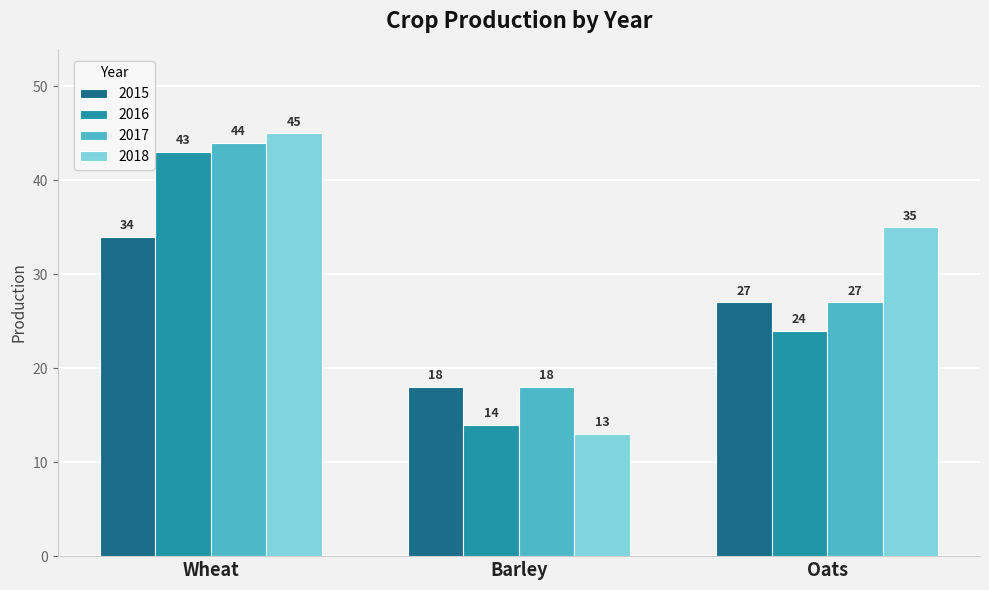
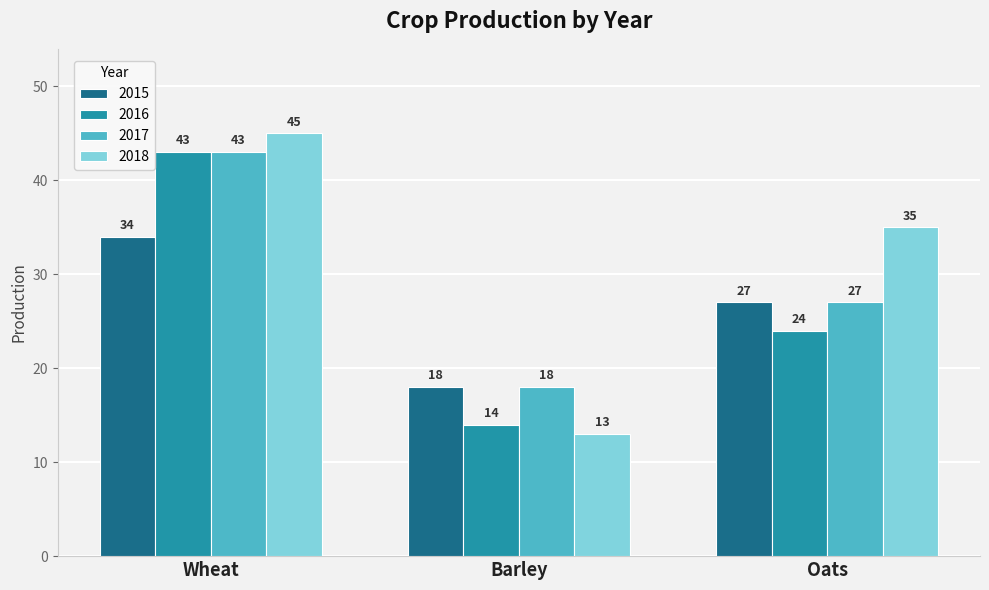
2017, Wheat: 44 -> 43
